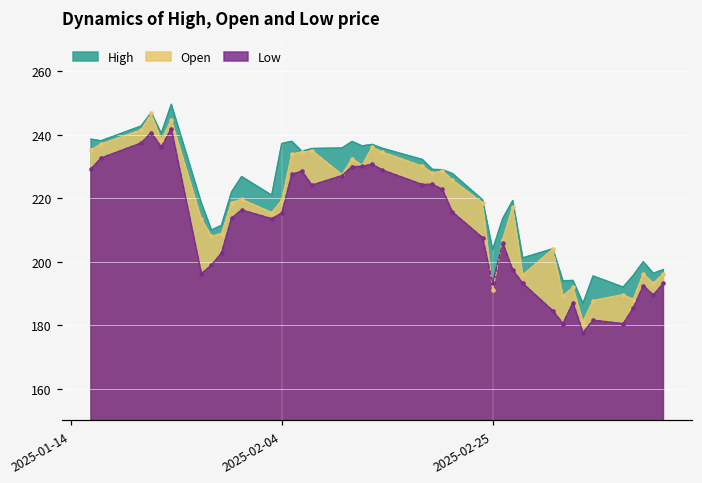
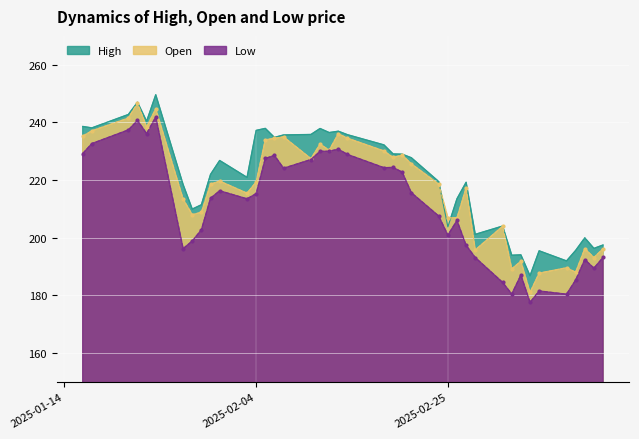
Open, 2025-02-25: 191 -> 207
Low, 2025-02-25: 193 -> 201
